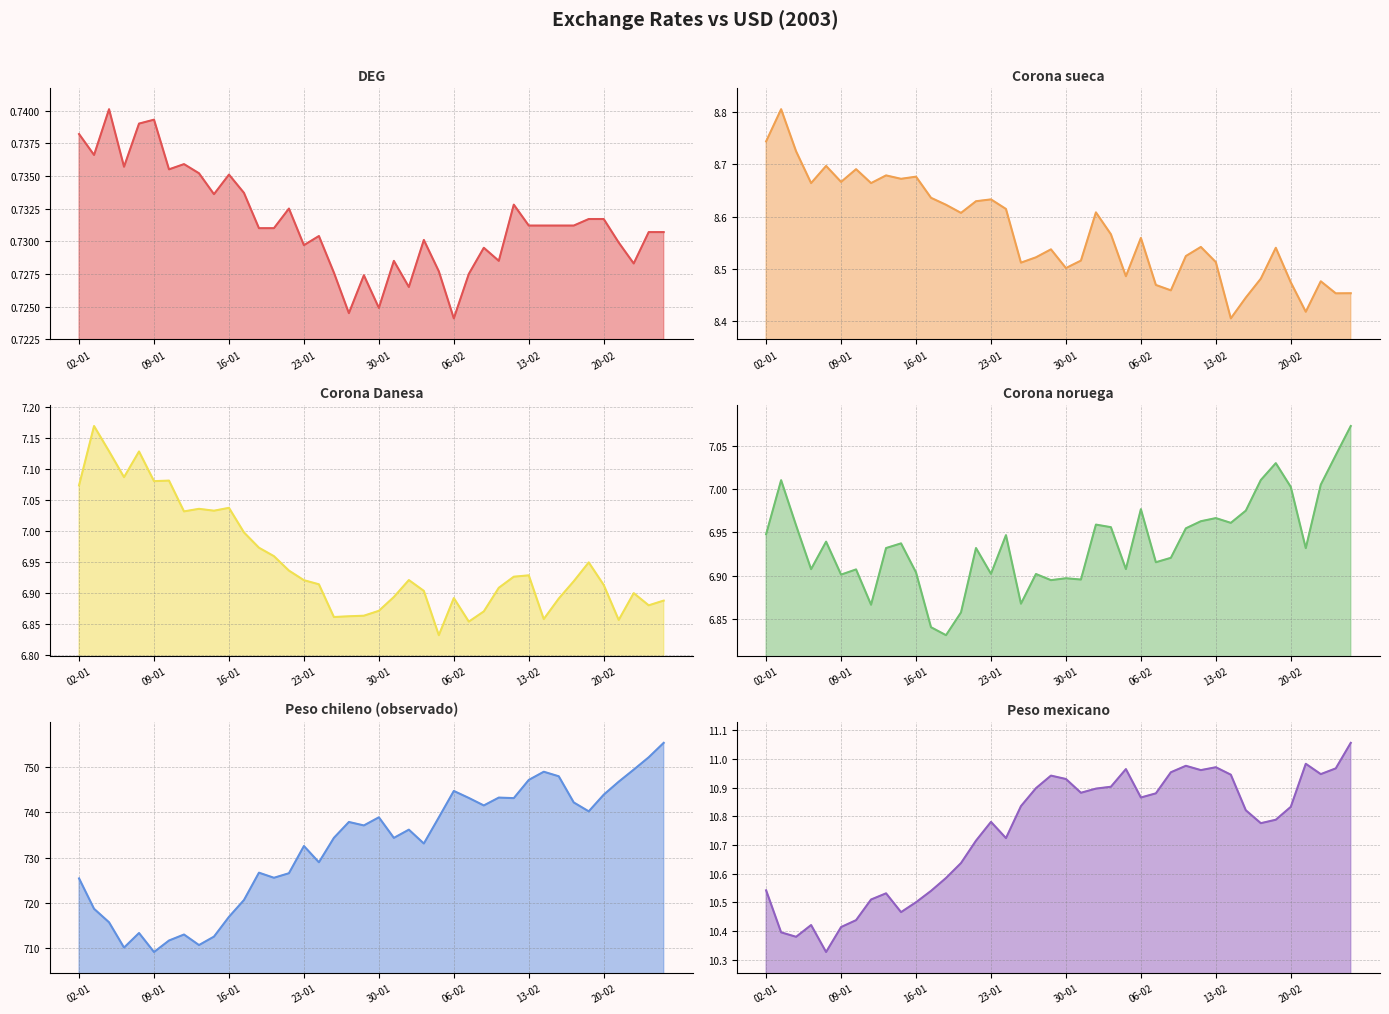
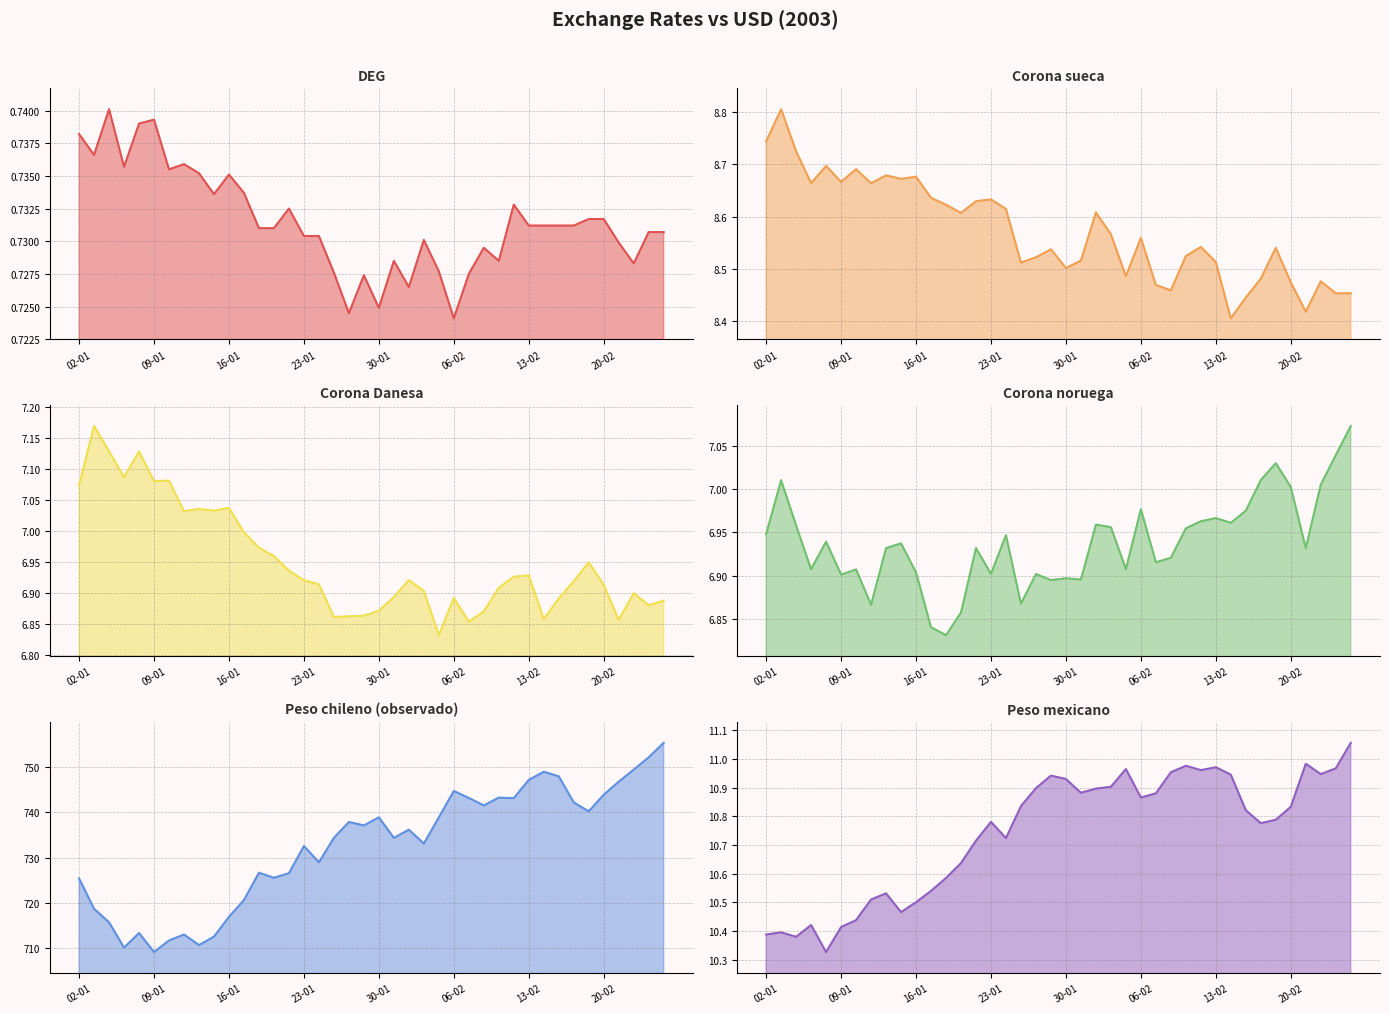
DEG, 23-01: 0.7297 -> 0.7304
Peso mexicano, 02-01: 10.54 -> 10.39
